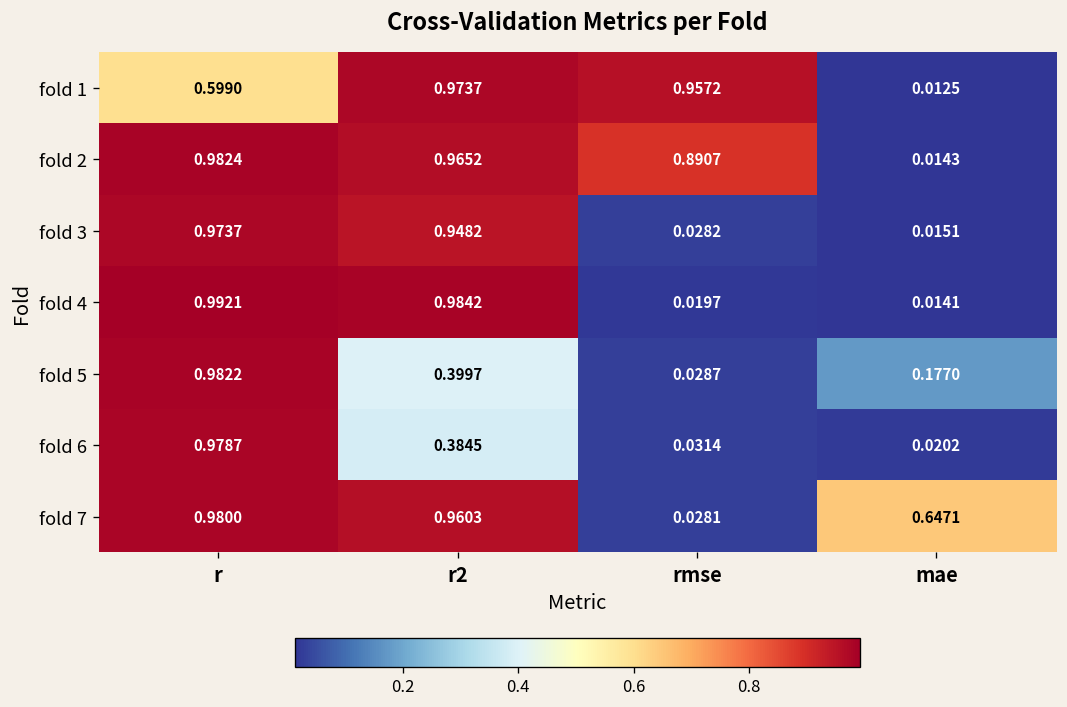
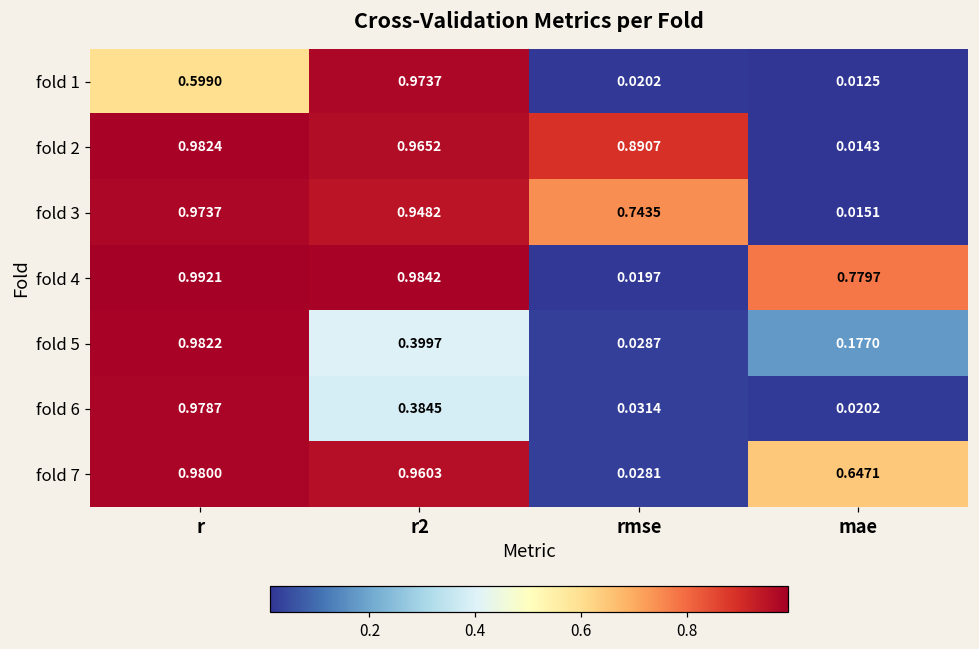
fold 1, rmse: 0.9572 -> 0.0202
fold 3, rmse: 0.0282 -> 0.7435
fold 4, mae: 0.0141 -> 0.7797
